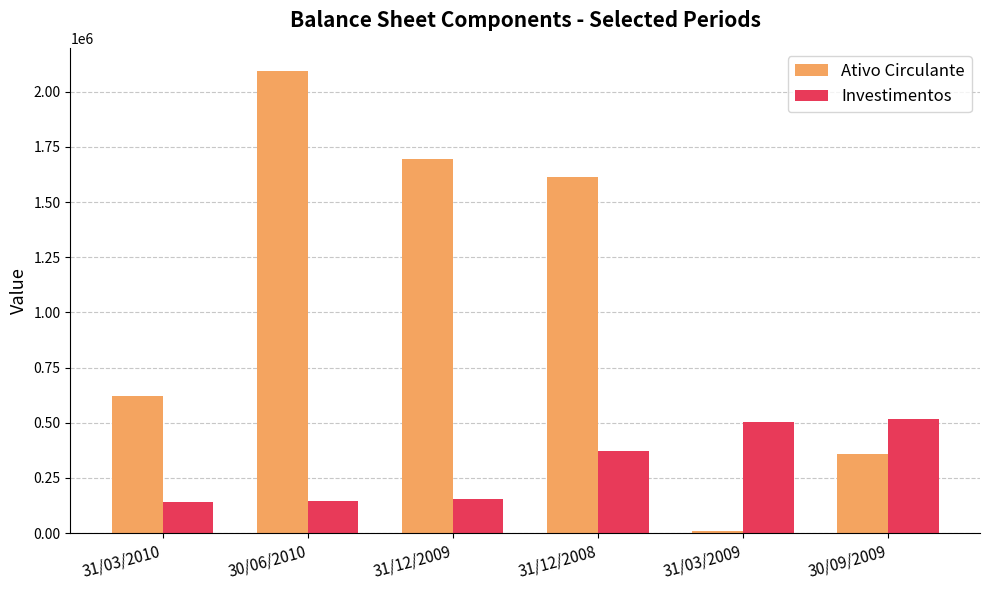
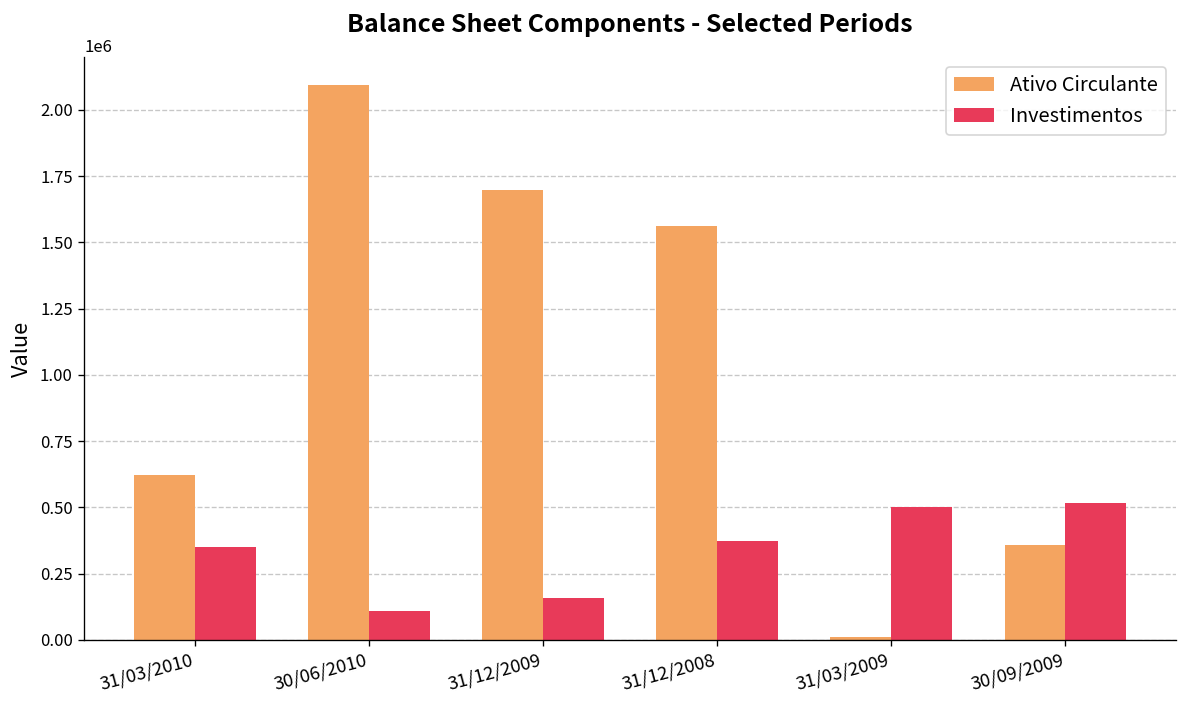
Investimentos, 31/03/2010: 140000 -> 350000
Investimentos, 30/06/2010: 150000 -> 110000
Ativo Circulante, 31/12/2008: 1610000 -> 1560000
